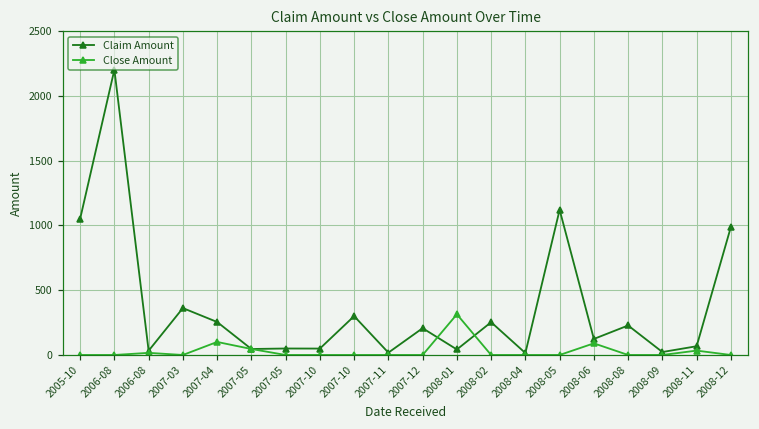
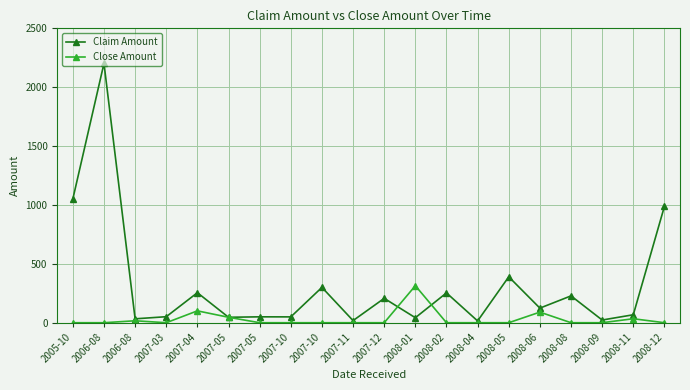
Claim Amount, 2007-03: 360 -> 50
Claim Amount, 2008-05: 1120 -> 390
